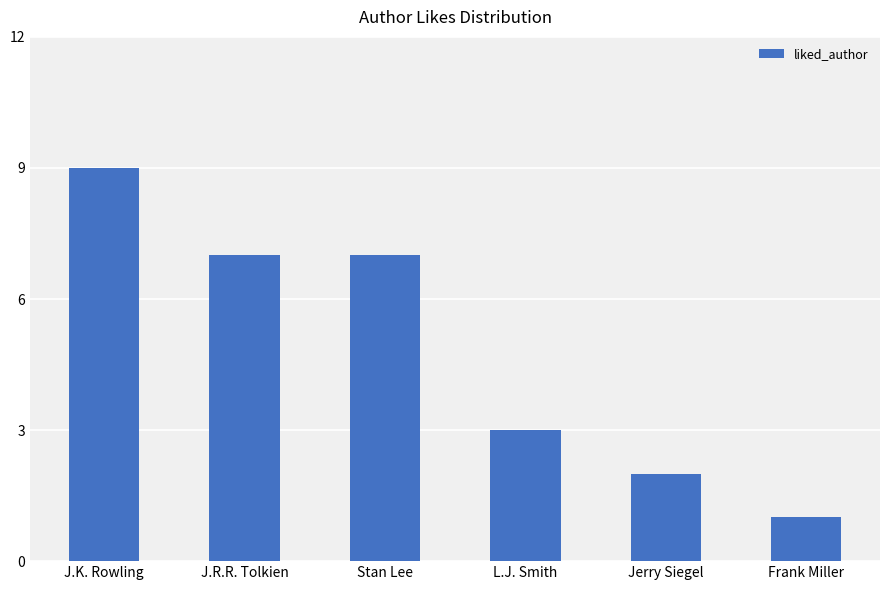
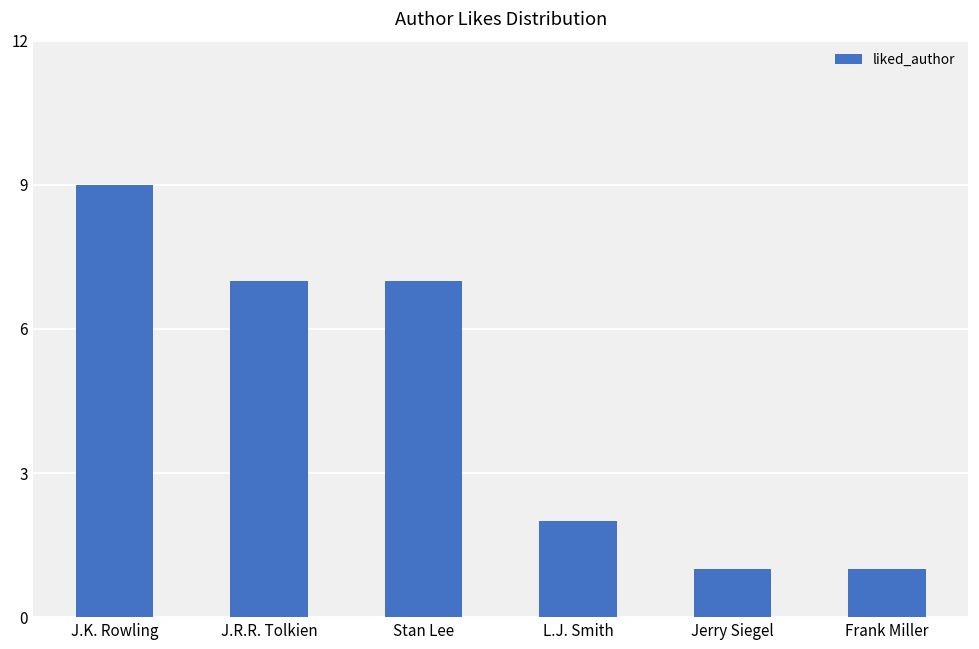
L.J. Smith: 3 -> 2
Jerry Siegel: 2 -> 1
